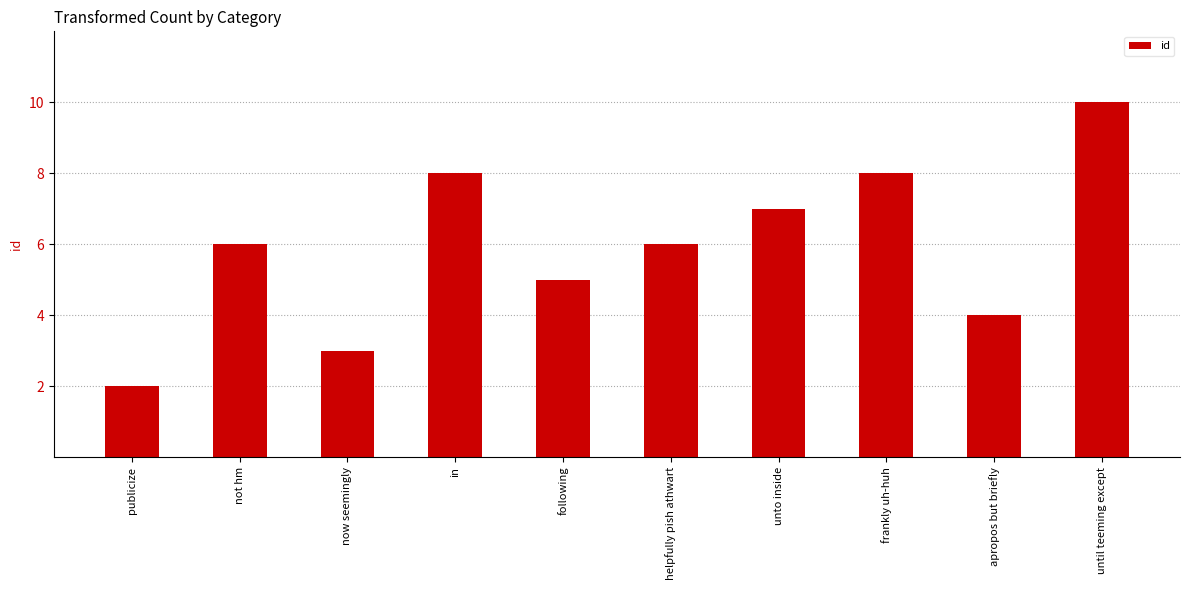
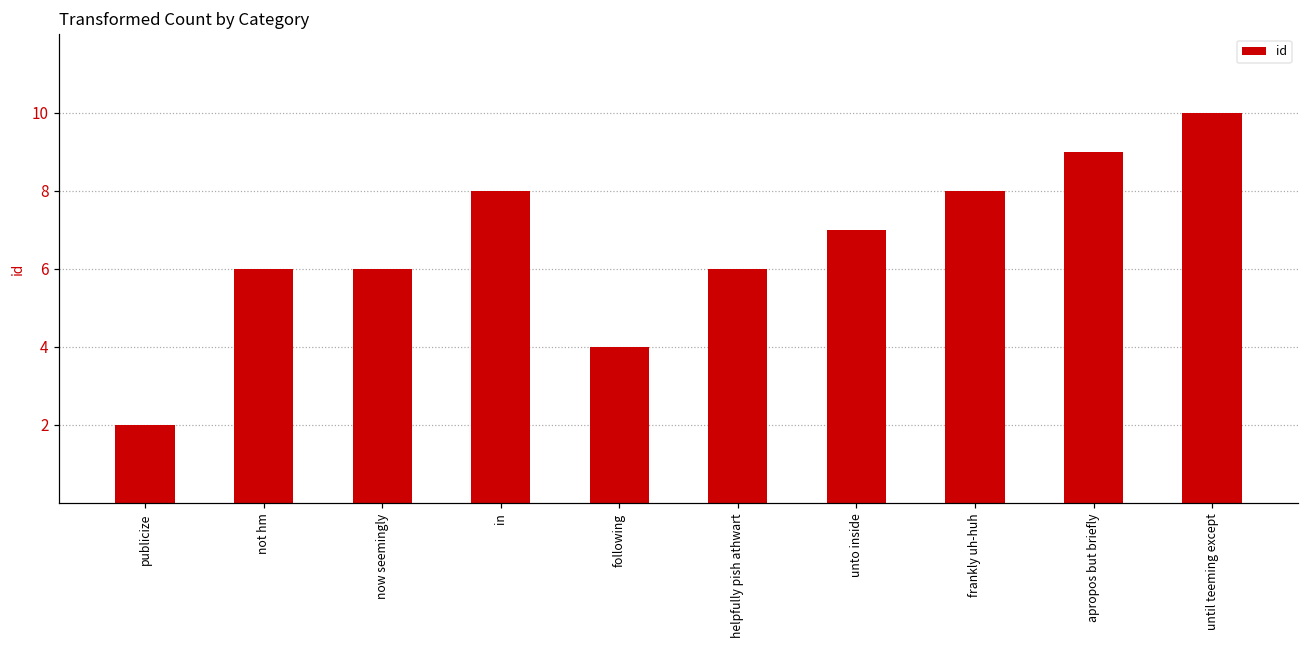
now seemingly: 3 -> 6
following: 5 -> 4
apropos but briefly: 4 -> 9
